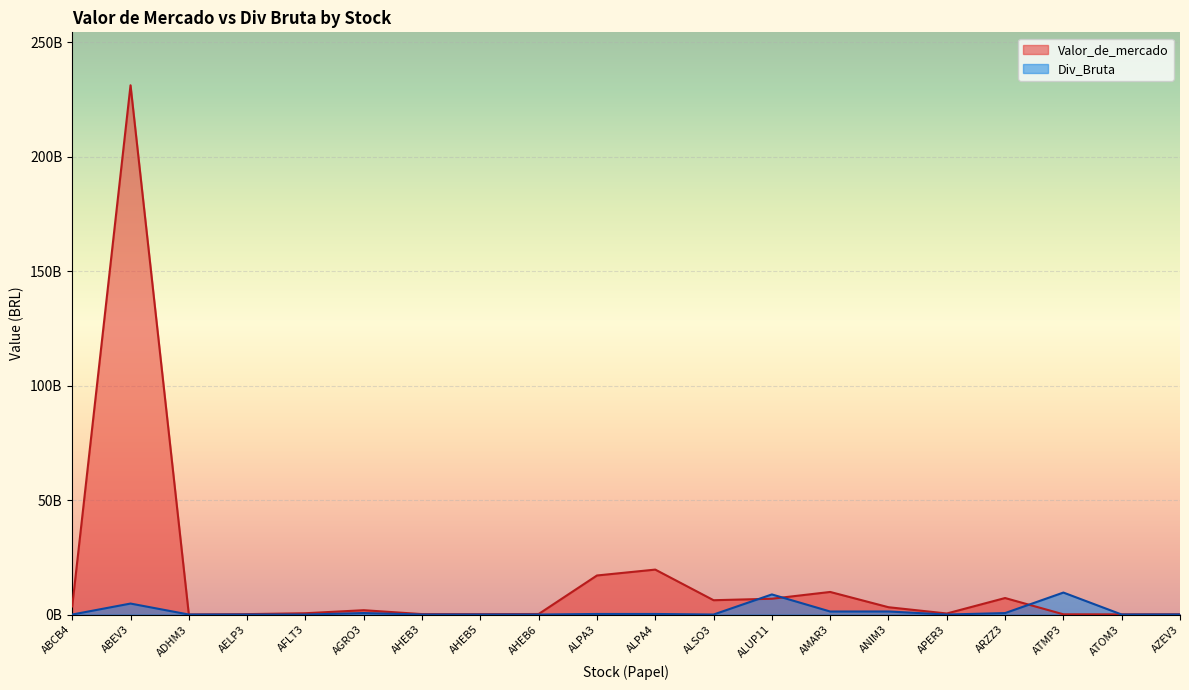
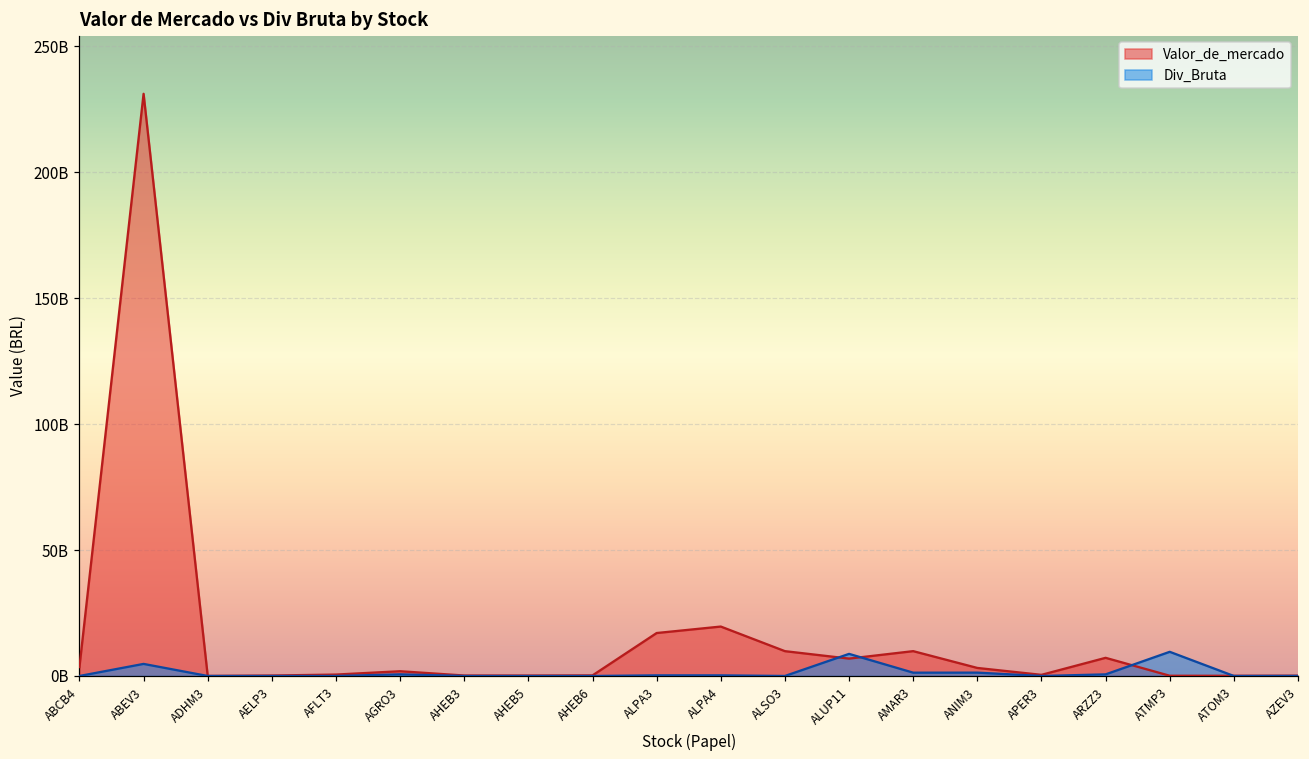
Valor_de_mercado, ALSO3: 6000000000 -> 10000000000
